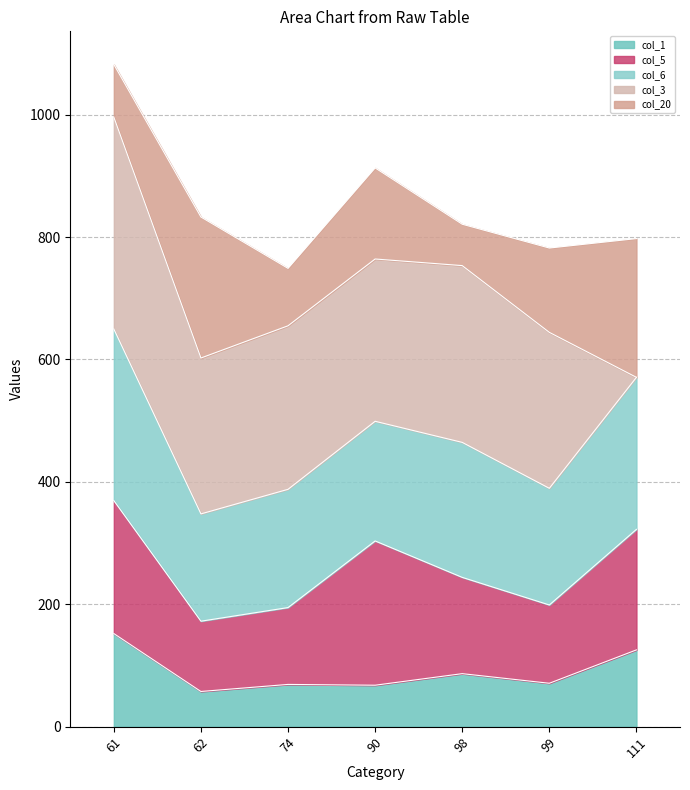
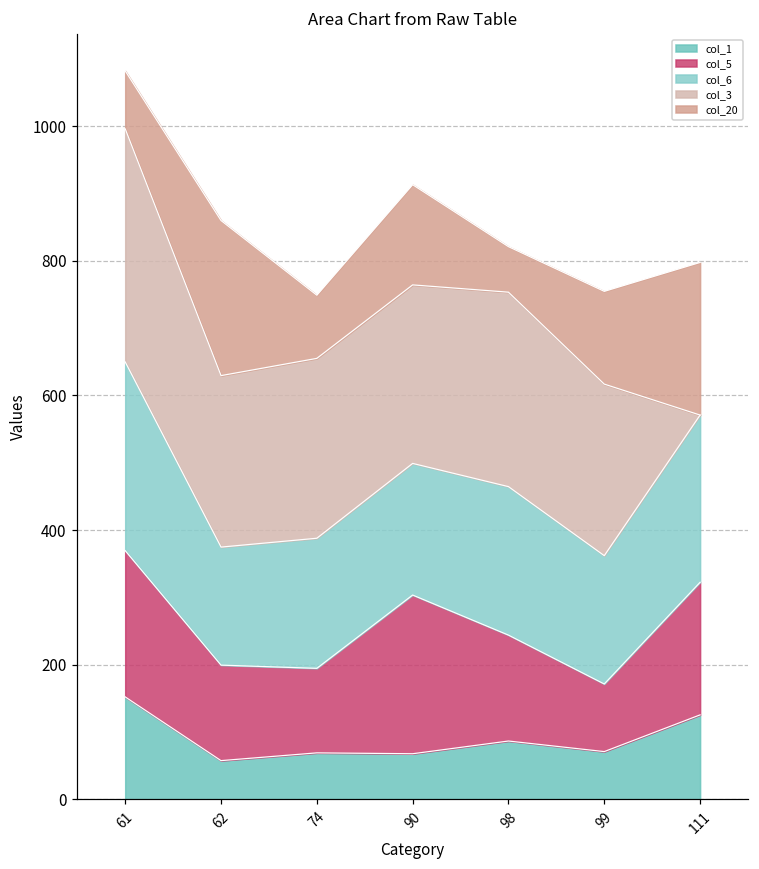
col_5, 62: 110 -> 140
col_5, 99: 130 -> 100
